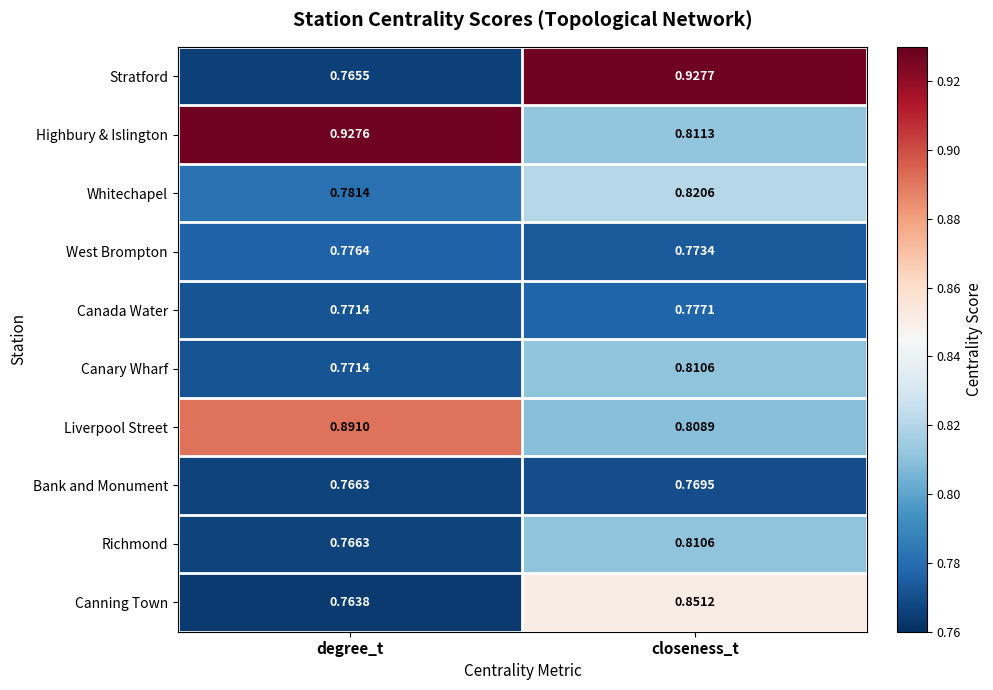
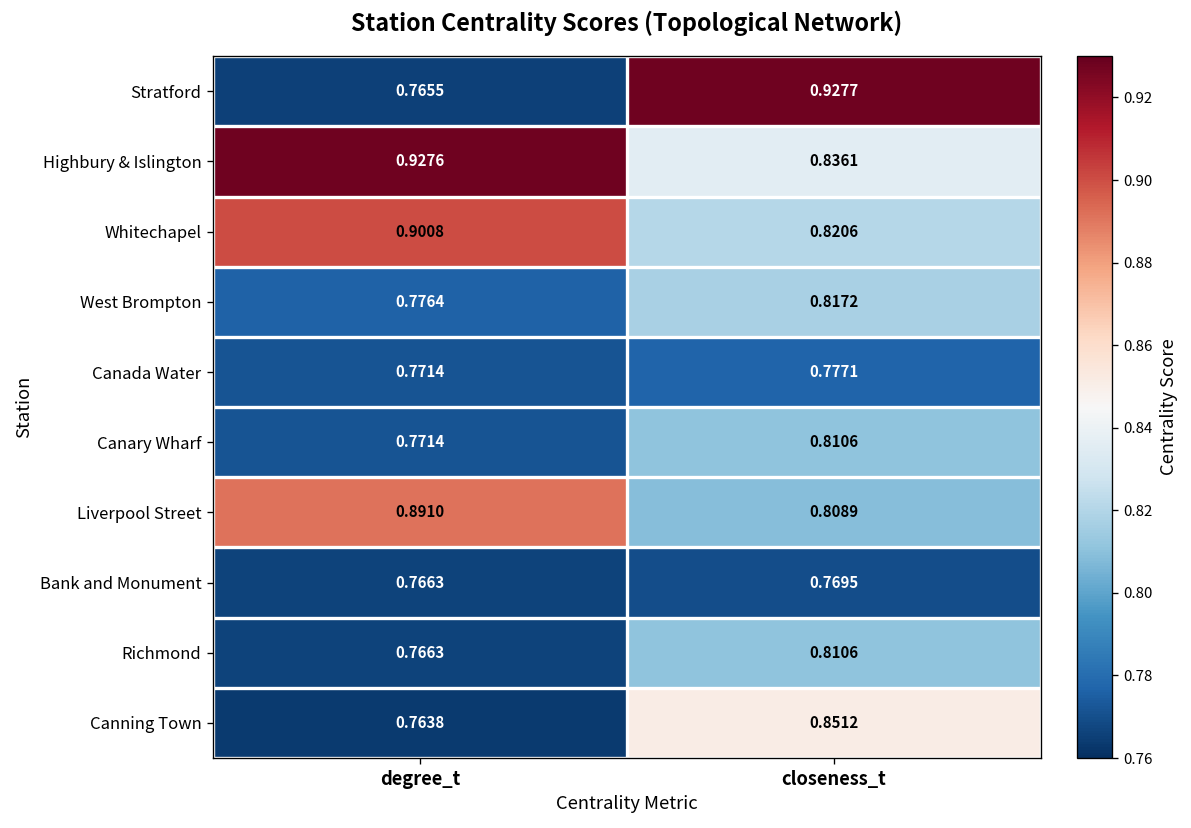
Highbury & Islington, closeness_t: 0.8113 -> 0.8361
Whitechapel, degree_t: 0.7814 -> 0.9008
West Brompton, closeness_t: 0.7734 -> 0.8172
